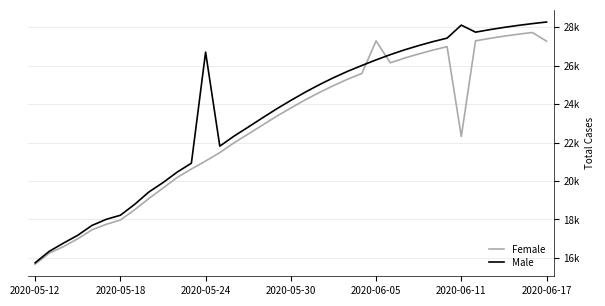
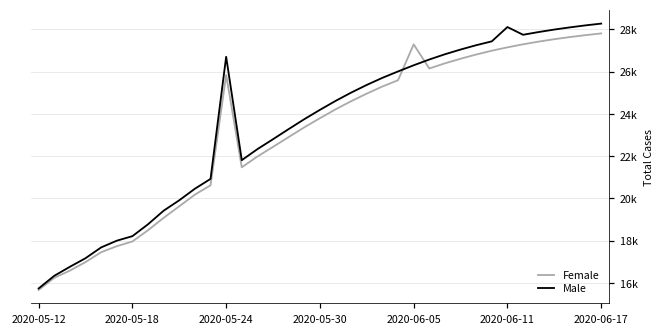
Female, 2020-05-24: 21000 -> 25800
Female, 2020-06-11: 22300 -> 27200
Female, 2020-06-17: 27300 -> 27800
